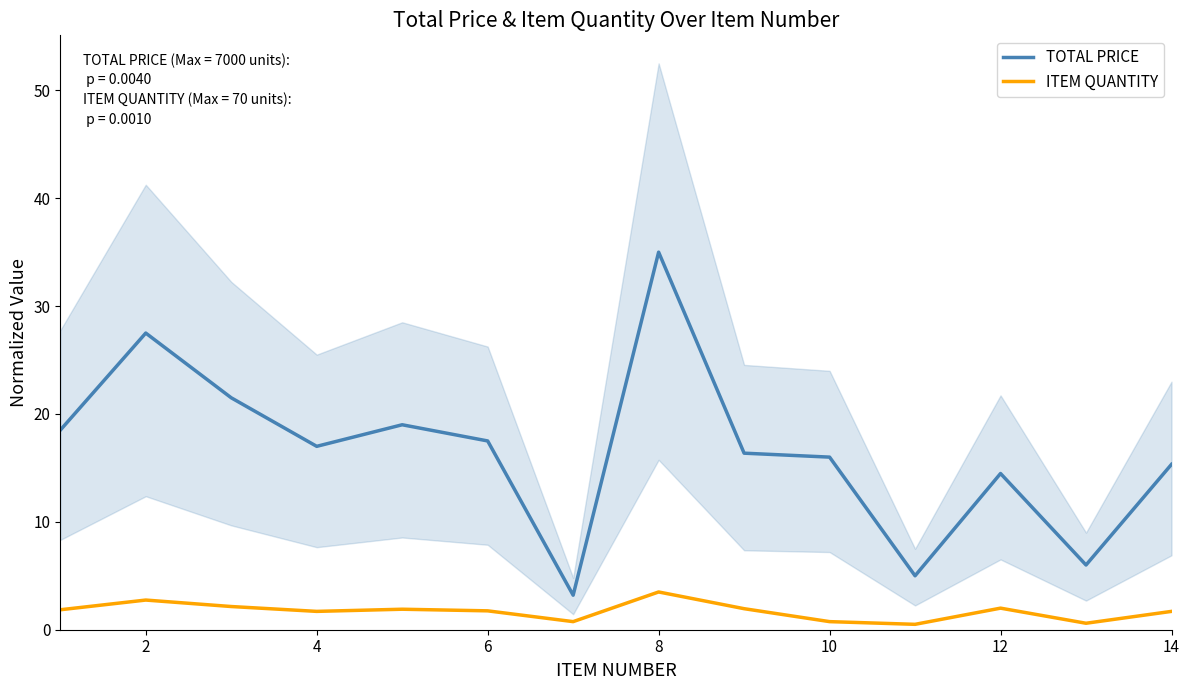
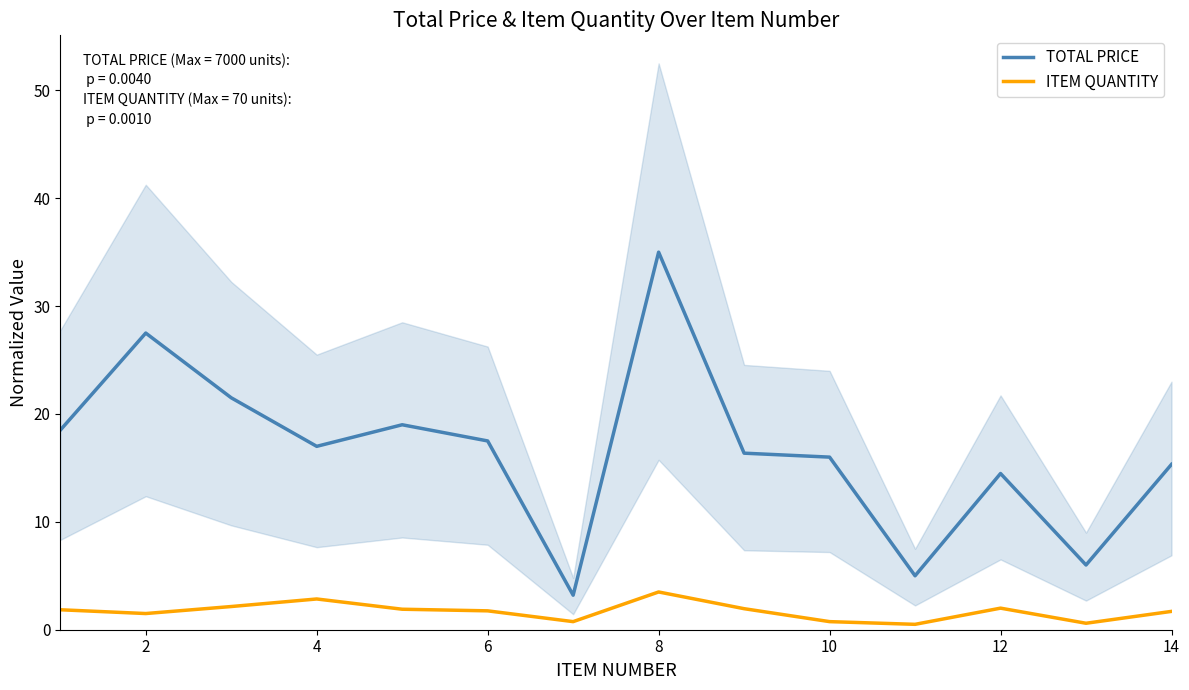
ITEM QUANTITY, 2: 2.8 -> 1.5
ITEM QUANTITY, 4: 1.7 -> 2.9
